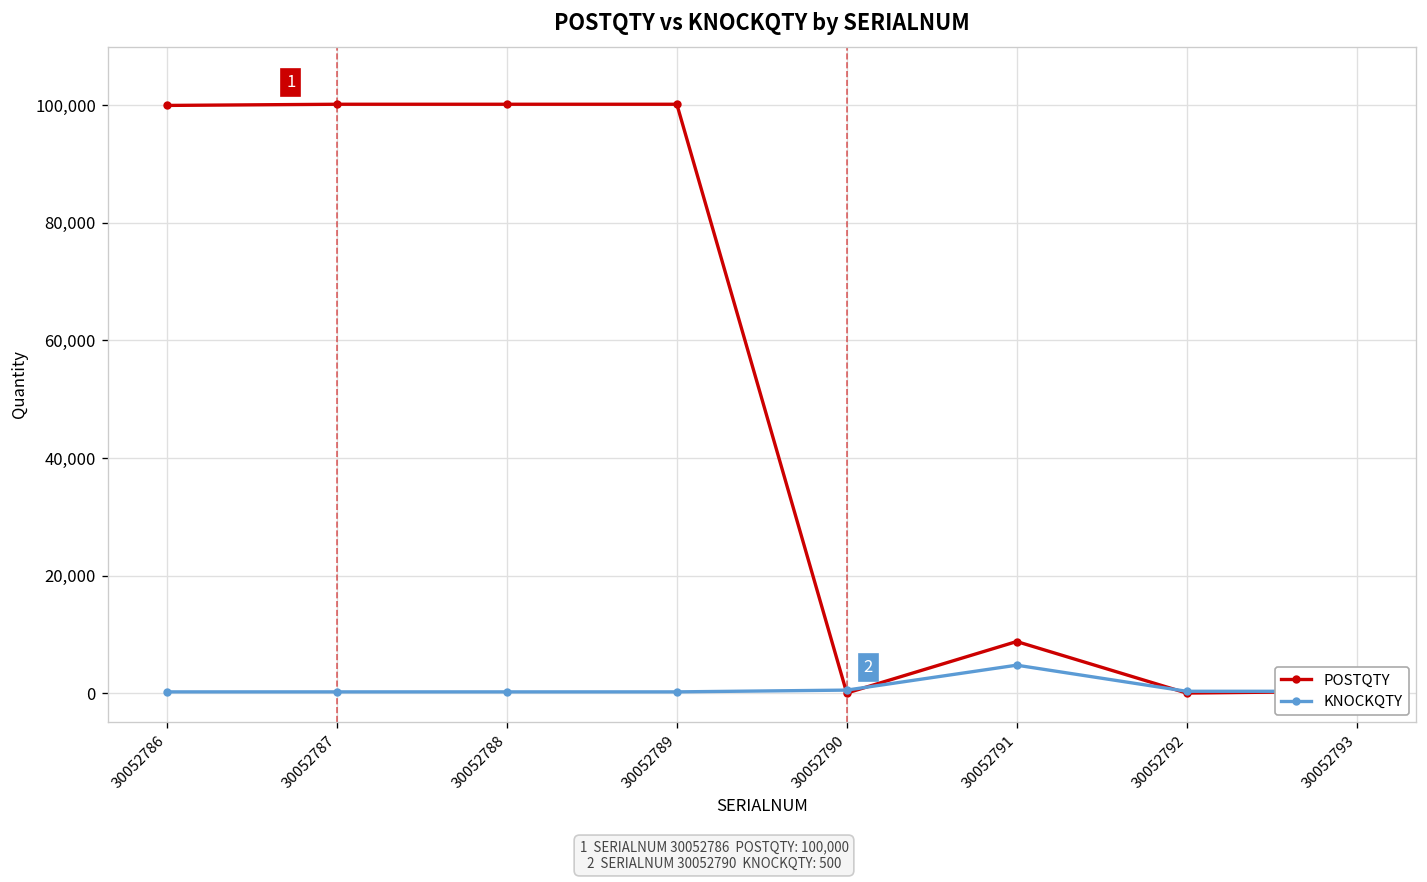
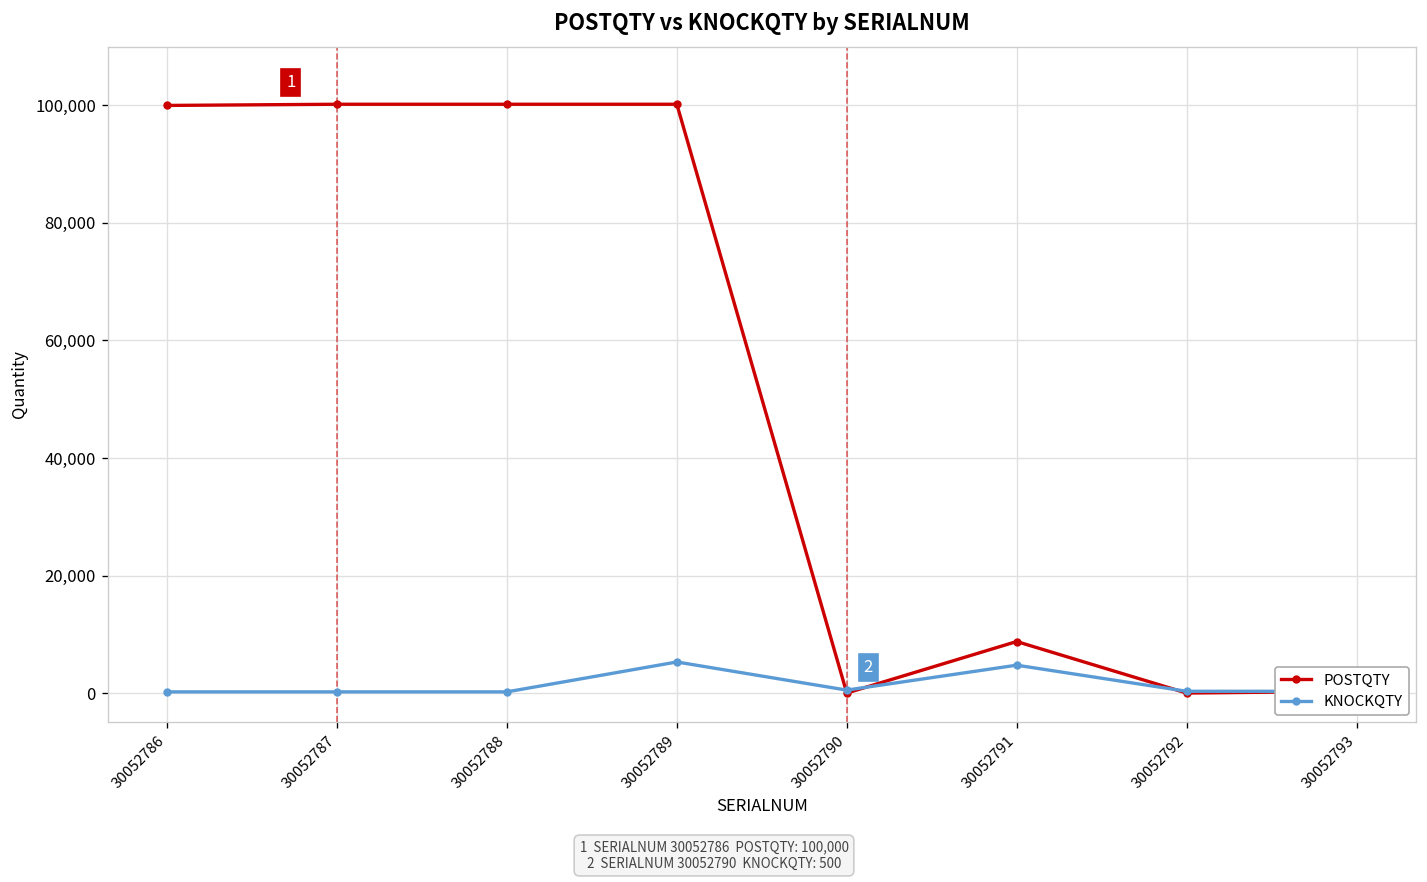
KNOCKQTY, 30052789: 0 -> 5,000
